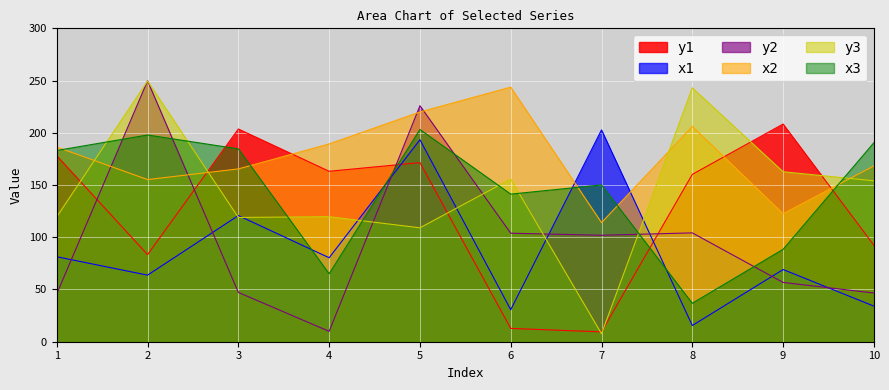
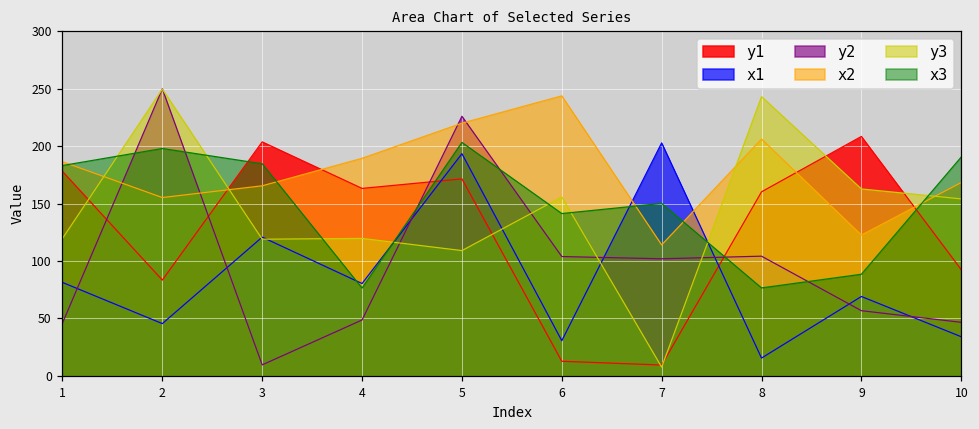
x1, 2: 64 -> 45
y2, 3: 47 -> 10
y2, 4: 10 -> 49
x3, 4: 65 -> 76
x3, 8: 37 -> 77
